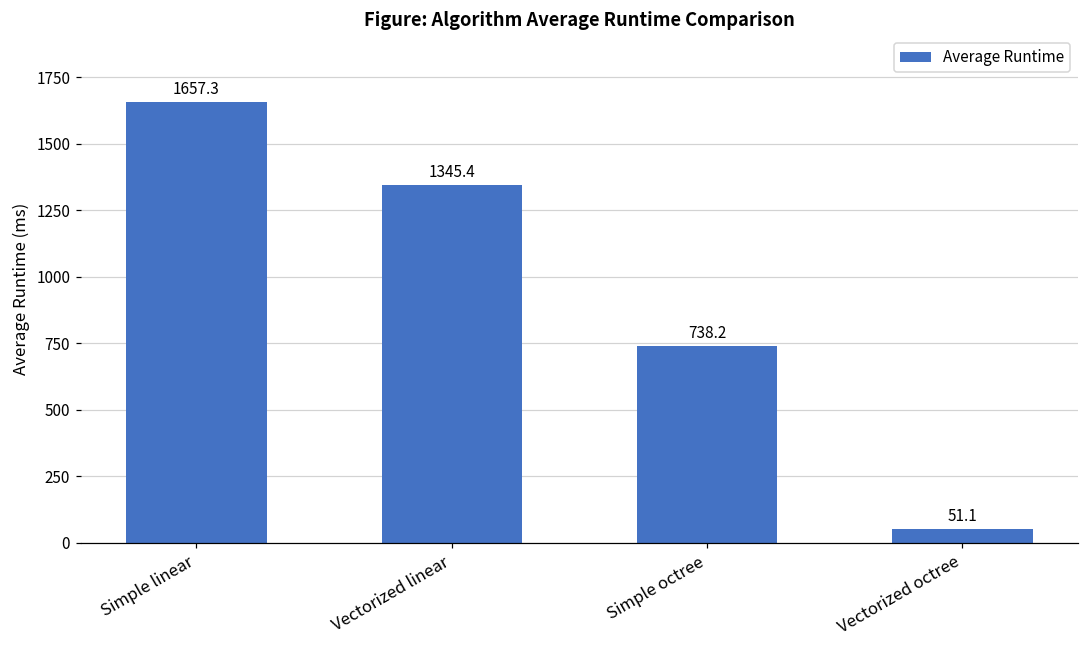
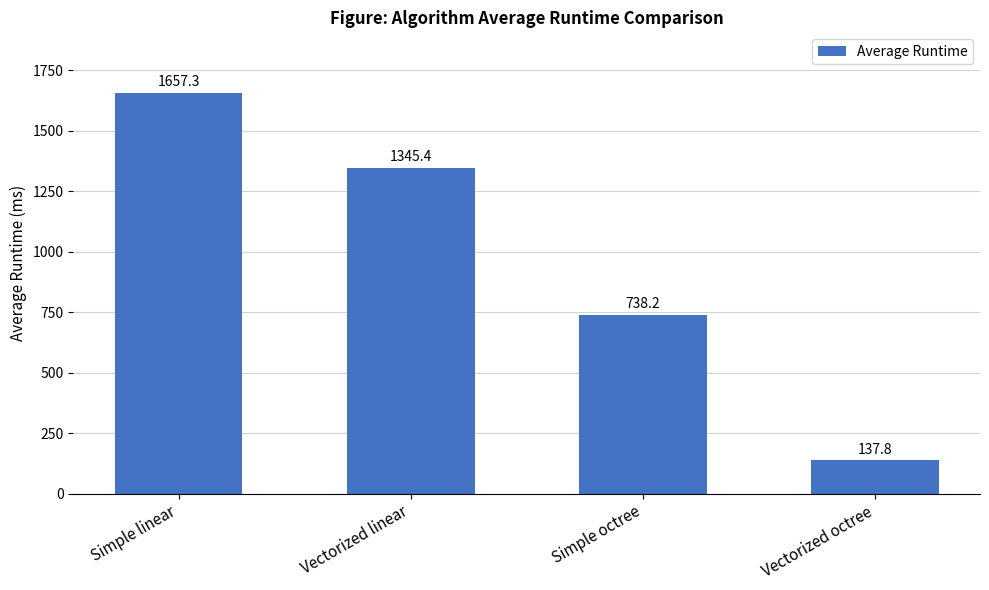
Vectorized octree: 51.1 -> 137.8
